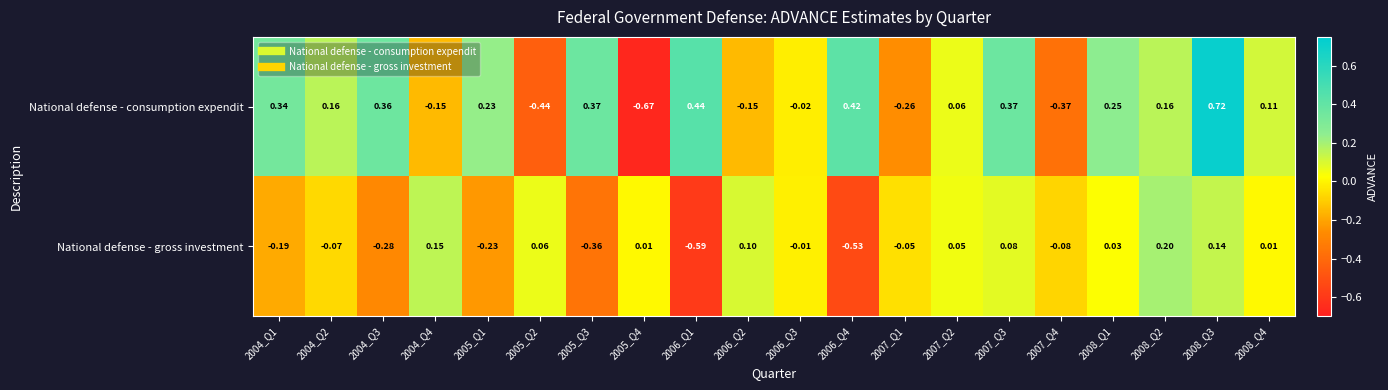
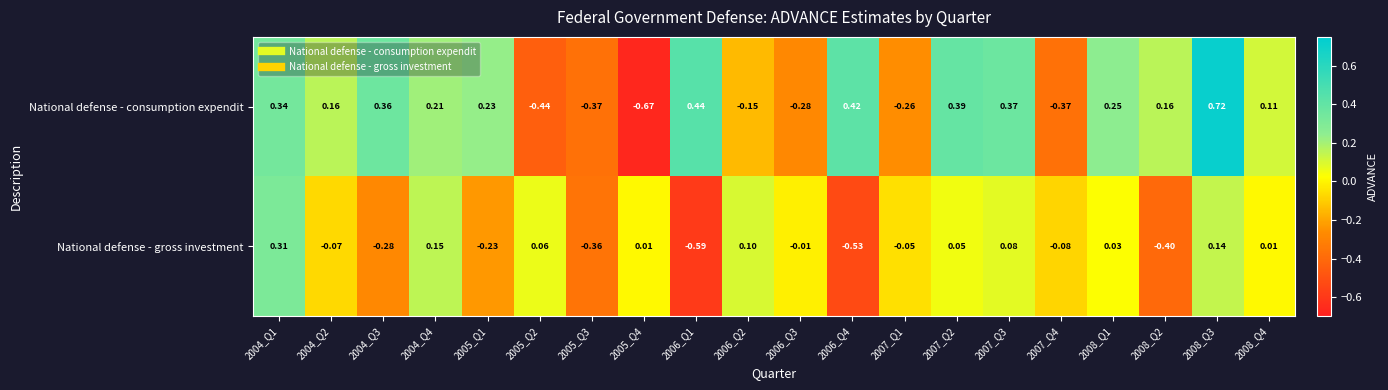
National defense - consumption expendit, 2004_Q4: -0.15 -> 0.21
National defense - consumption expendit, 2005_Q3: 0.37 -> -0.37
National defense - consumption expendit, 2006_Q3: -0.02 -> -0.28
National defense - consumption expendit, 2007_Q2: 0.06 -> 0.39
National defense - gross investment, 2004_Q1: -0.19 -> 0.31
National defense - gross investment, 2008_Q2: 0.20 -> -0.40
